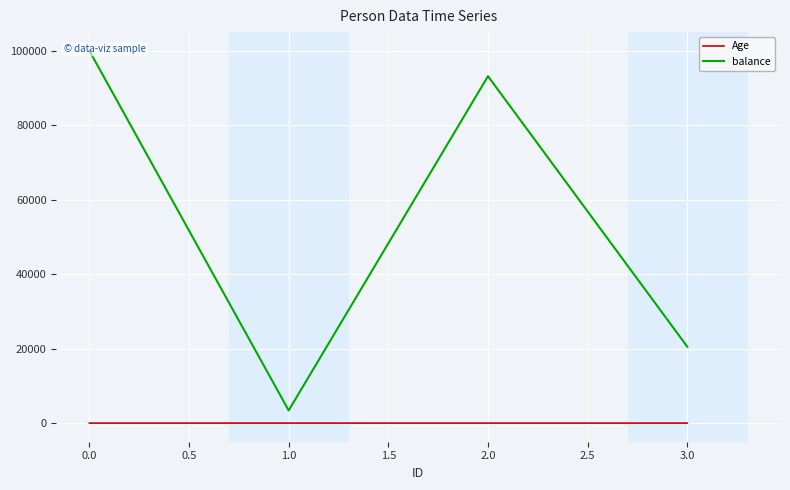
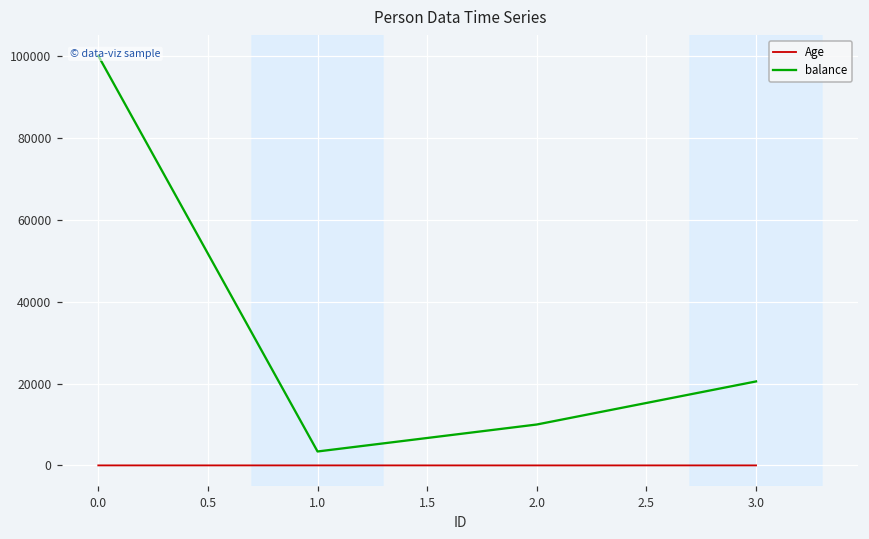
balance, 2.0: 93000 -> 10000
